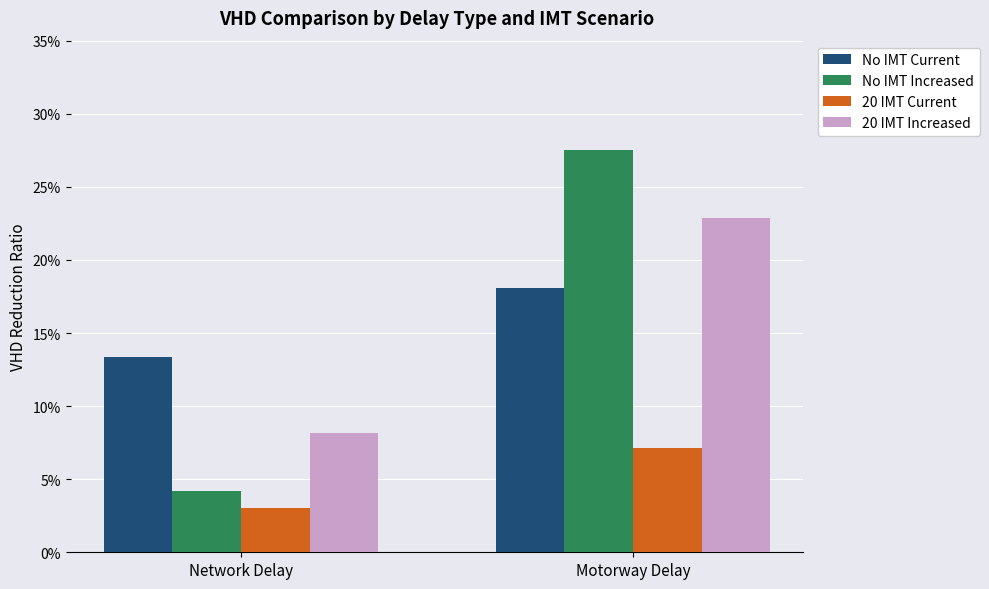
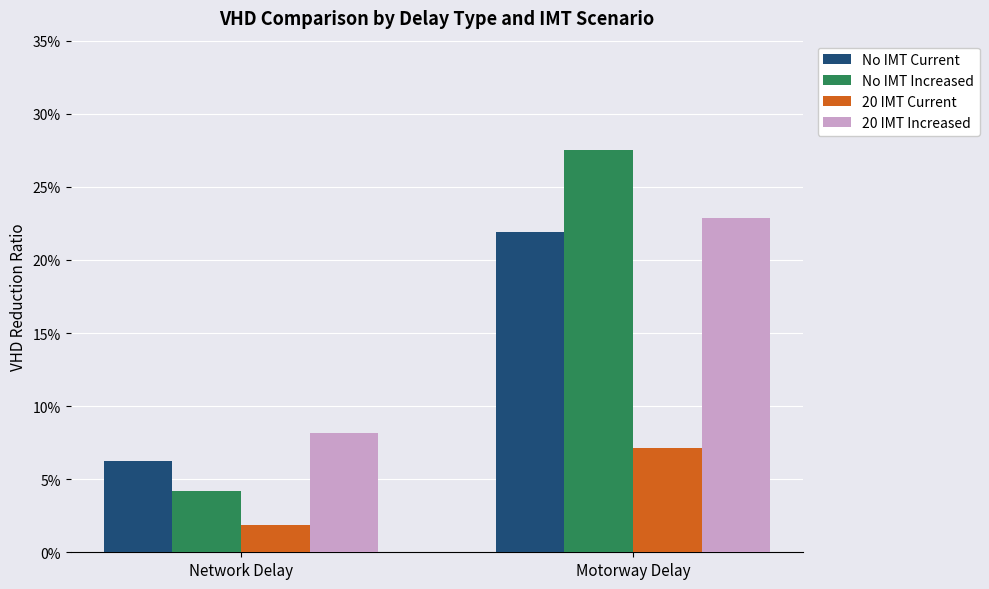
No IMT Current, Network Delay: 13.4% -> 6.3%
20 IMT Current, Network Delay: 3.0% -> 1.9%
No IMT Current, Motorway Delay: 18.1% -> 21.9%
